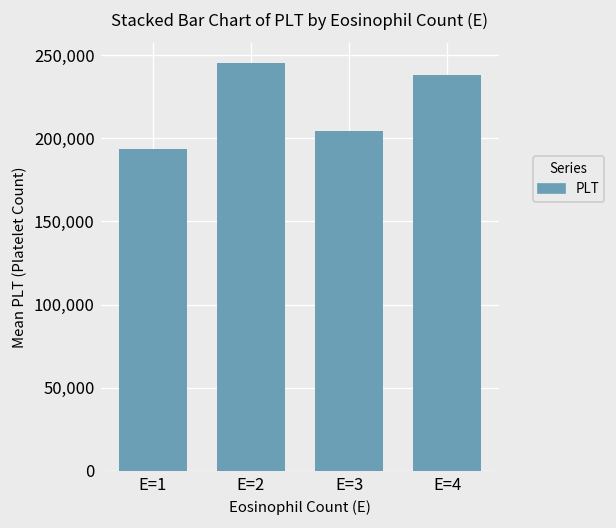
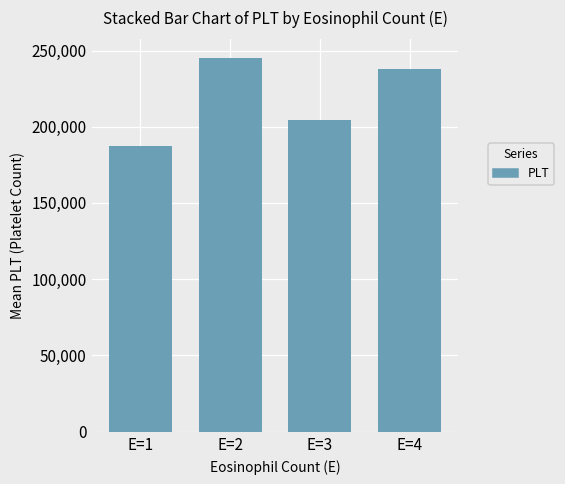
E=1: 194,000 -> 188,000
